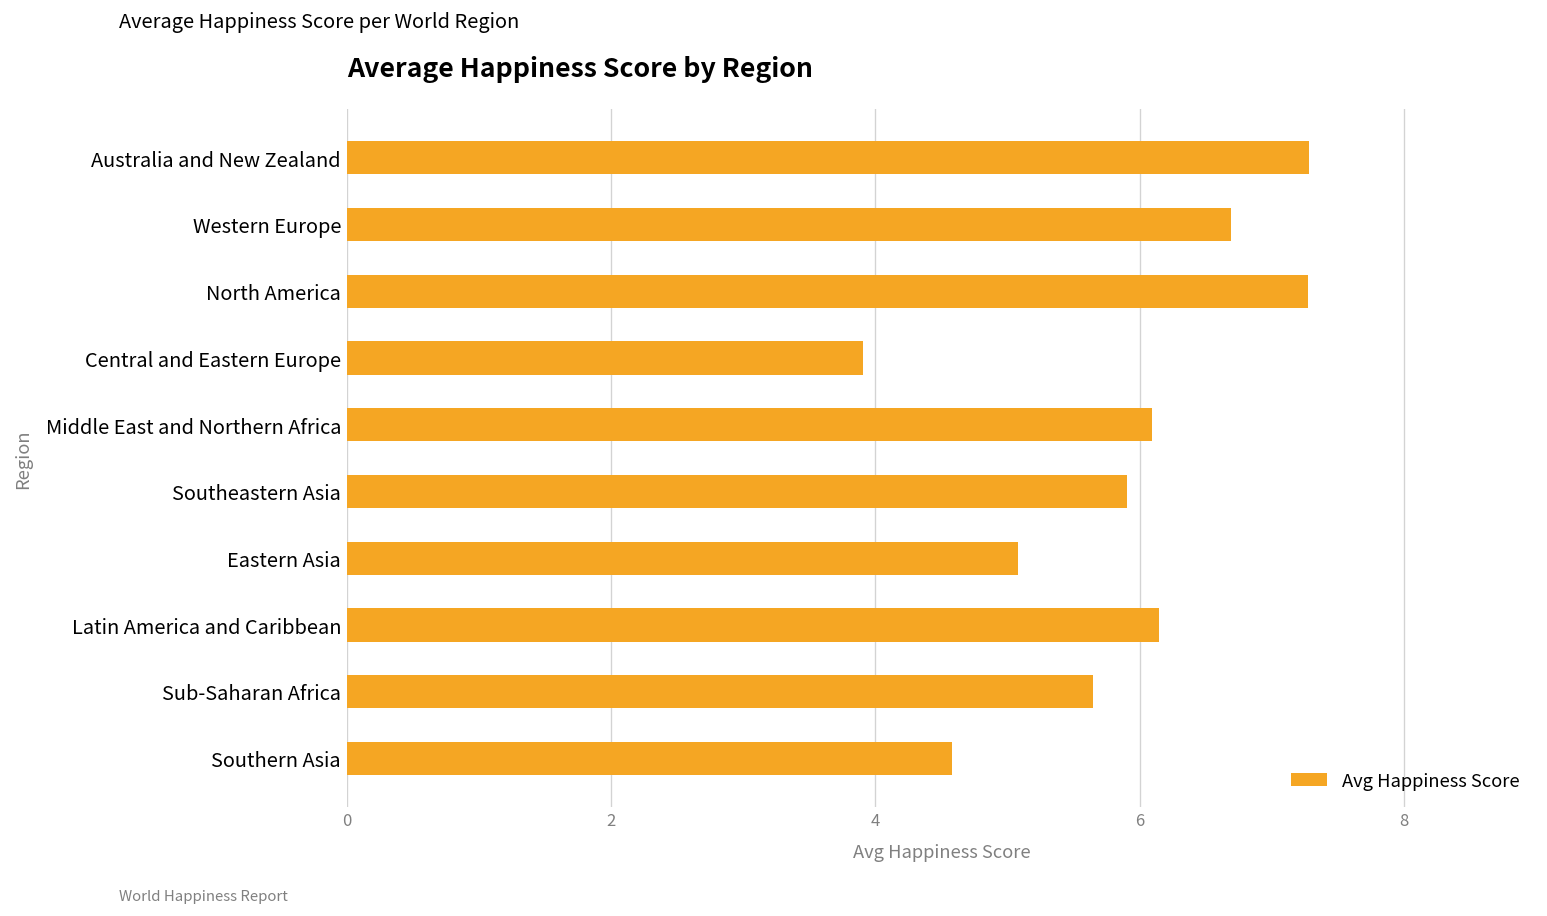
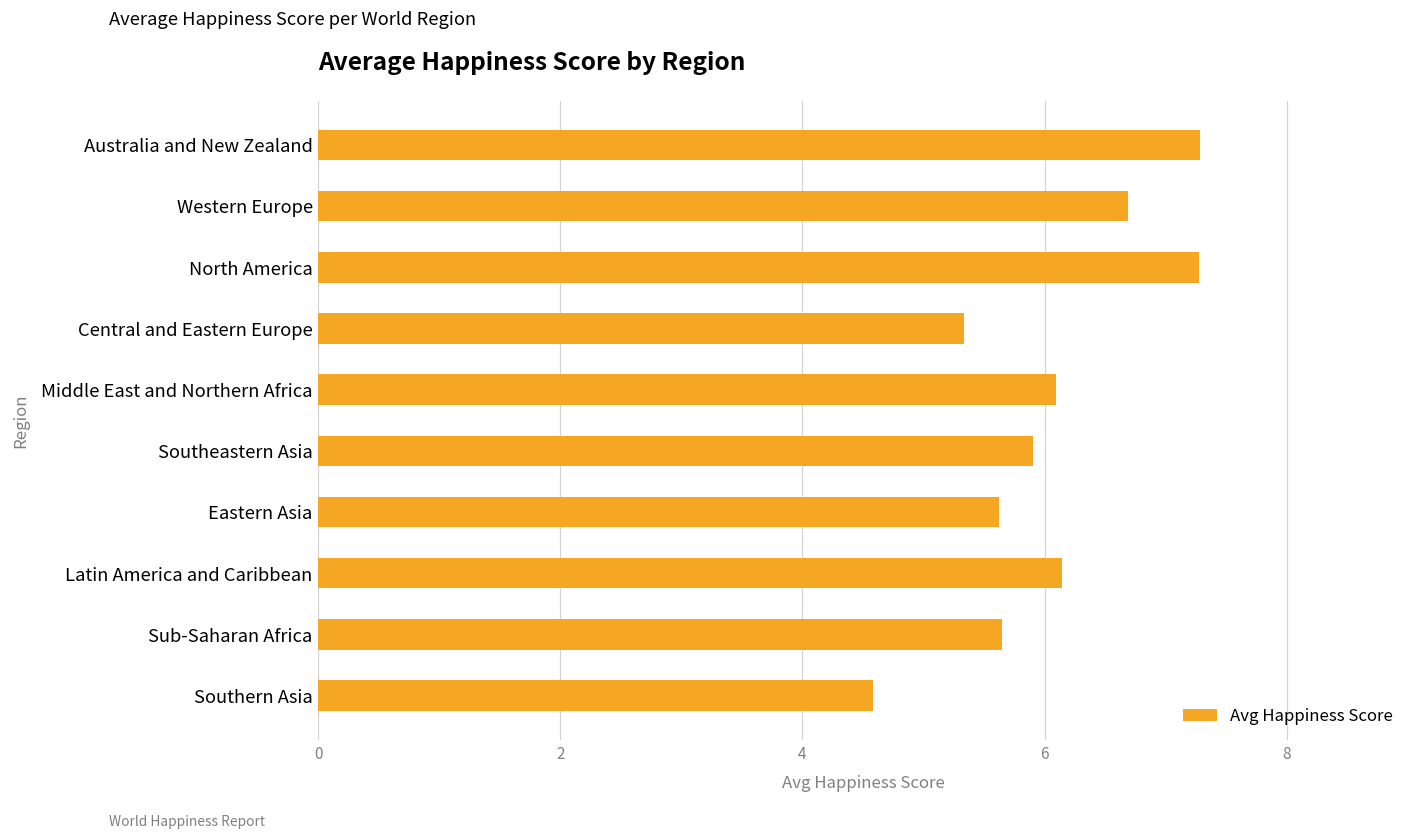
Central and Eastern Europe: 3.91 -> 5.33
Eastern Asia: 5.08 -> 5.63
